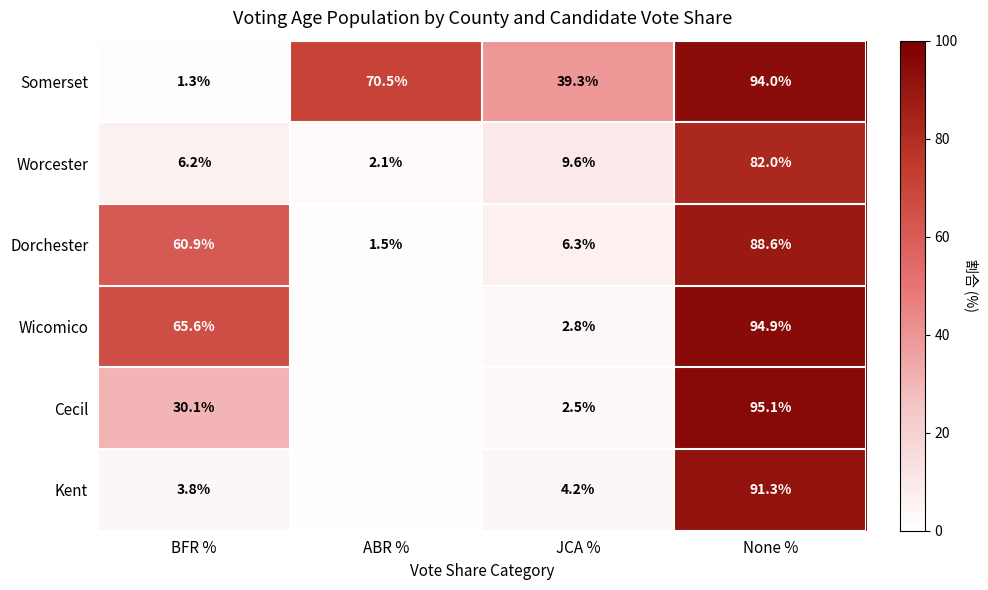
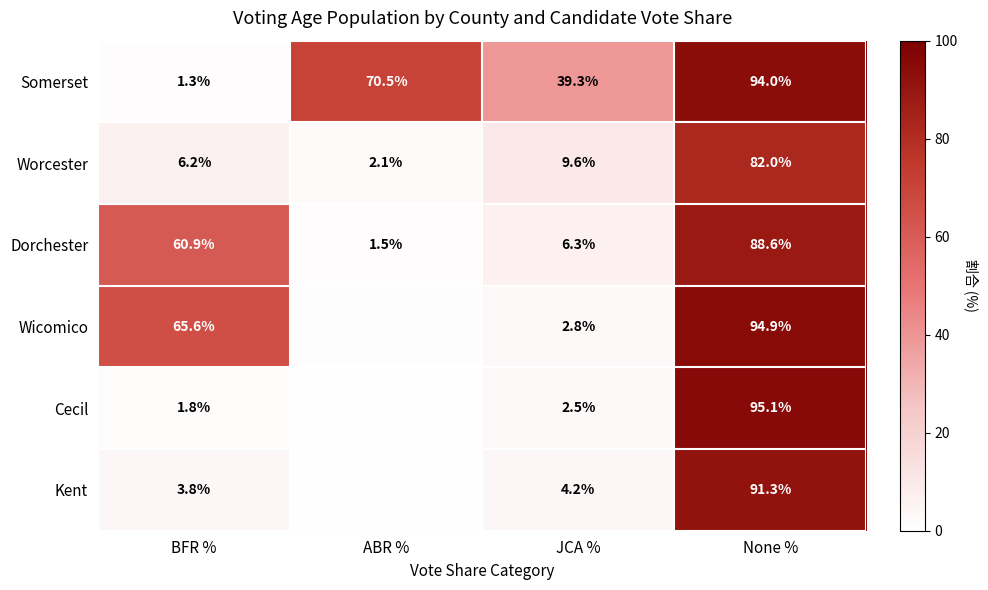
Cecil, BFR %: 30.1% -> 1.8%
